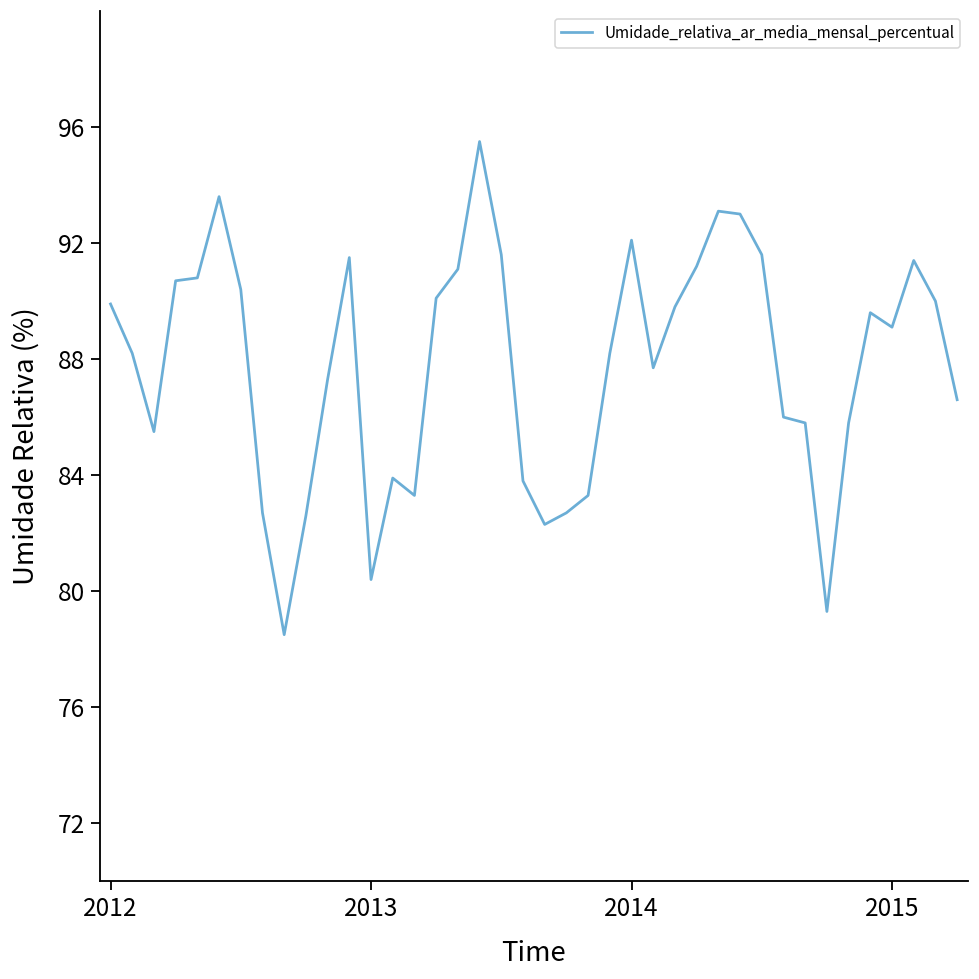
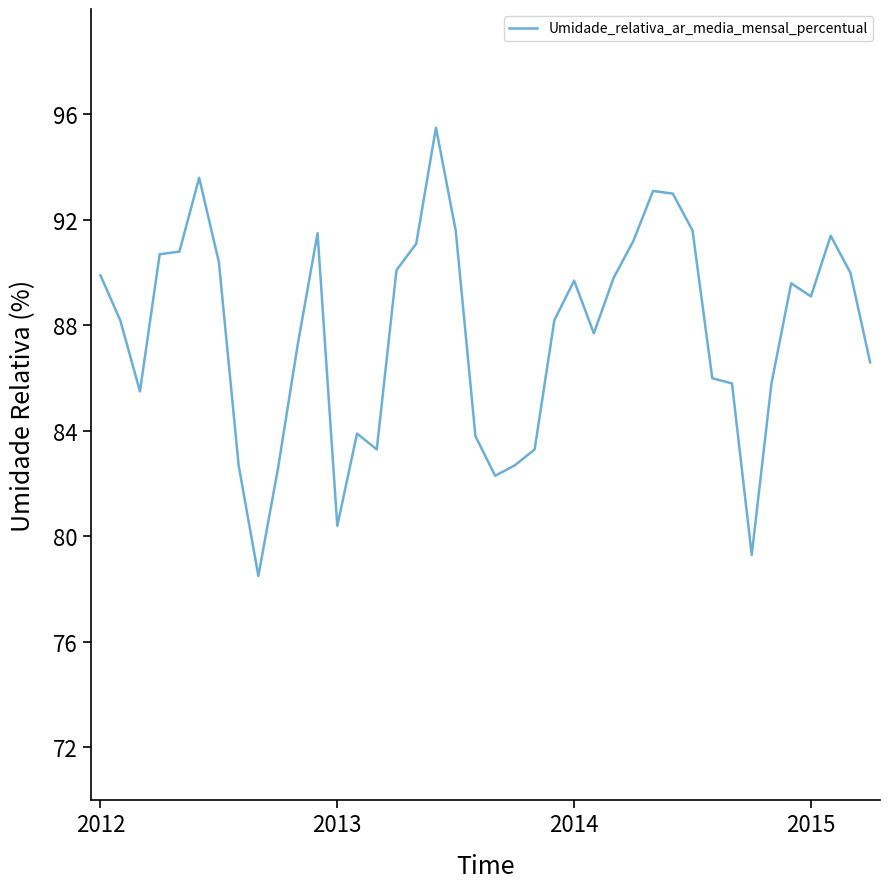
2014: 92.1 -> 89.7
